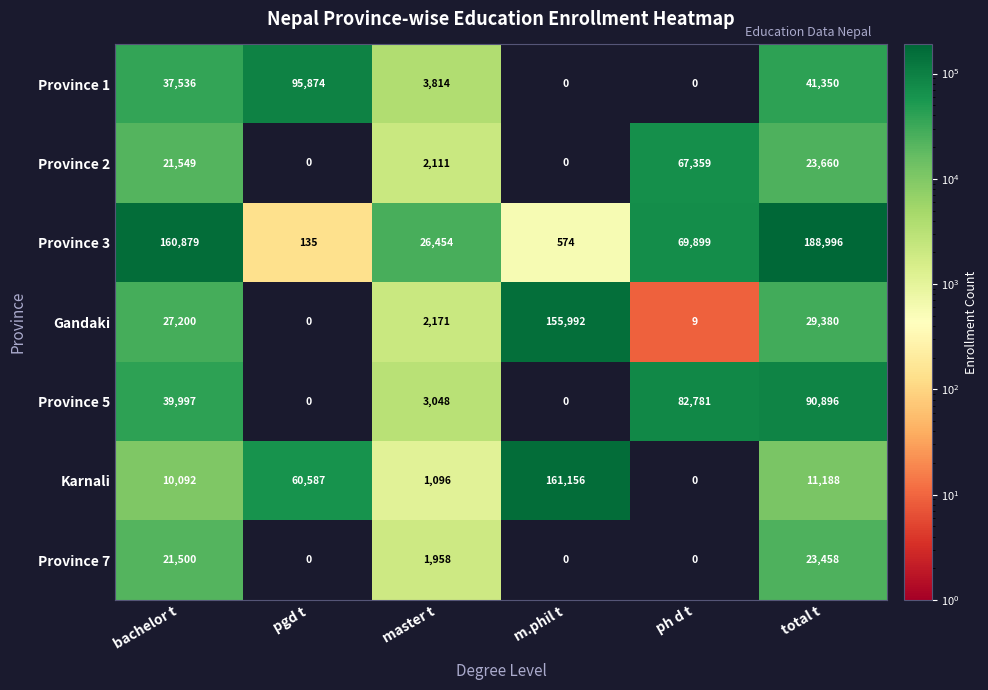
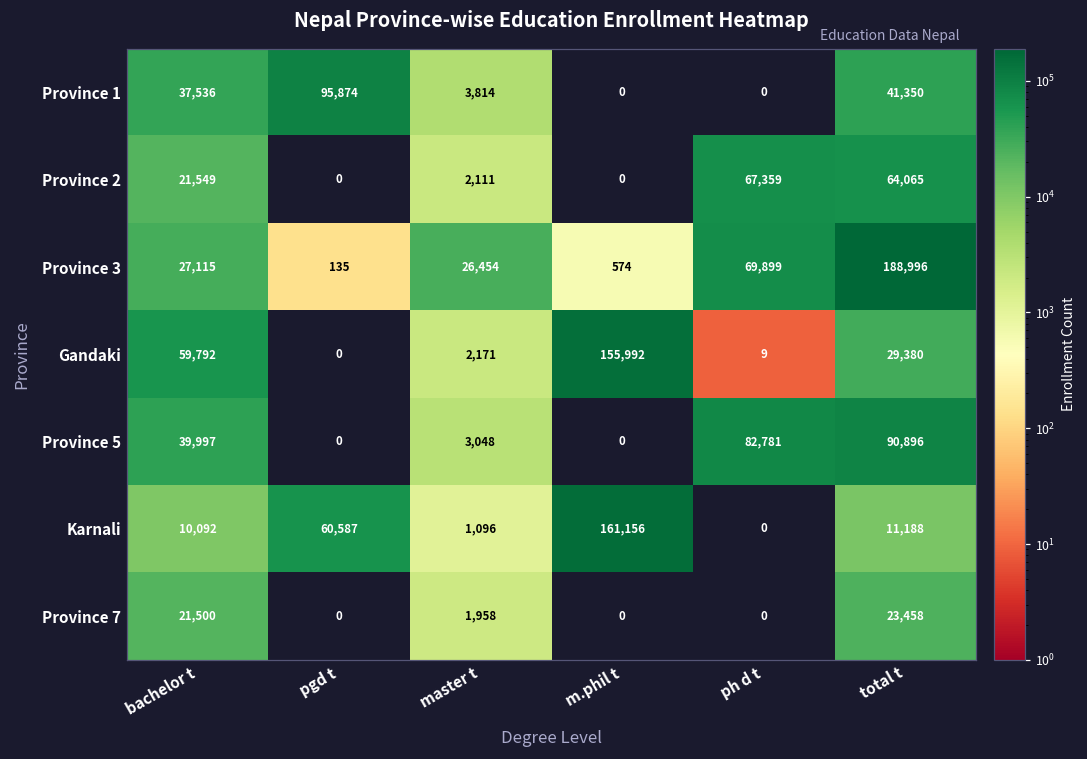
Province 2, total t: 23,660 -> 64,065
Province 3, bachelor t: 160,879 -> 27,115
Gandaki, bachelor t: 27,200 -> 59,792
